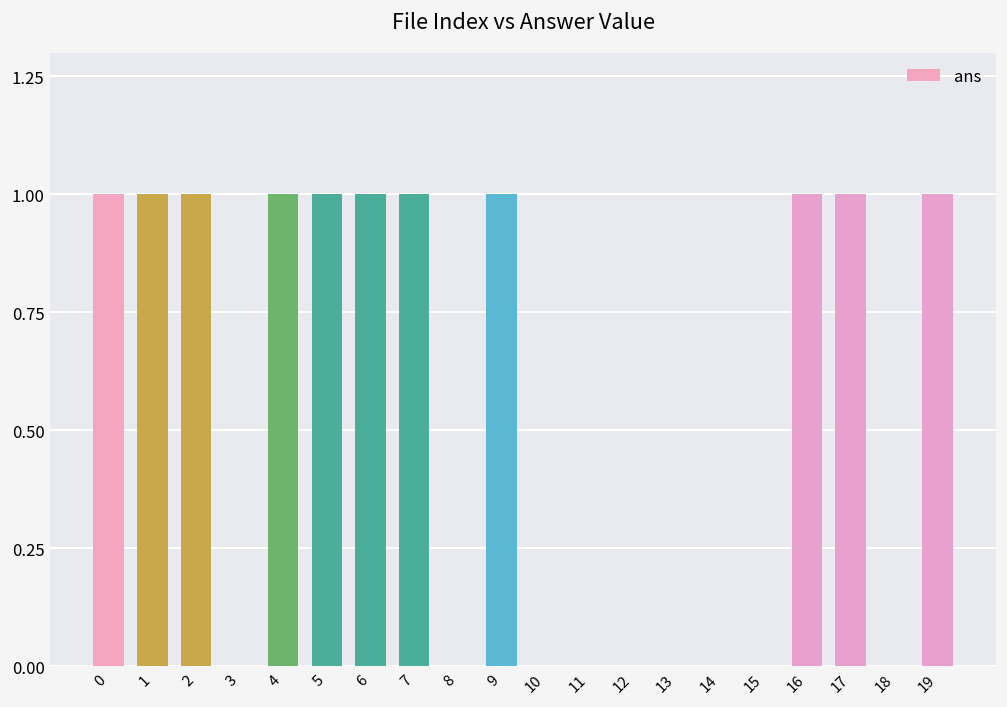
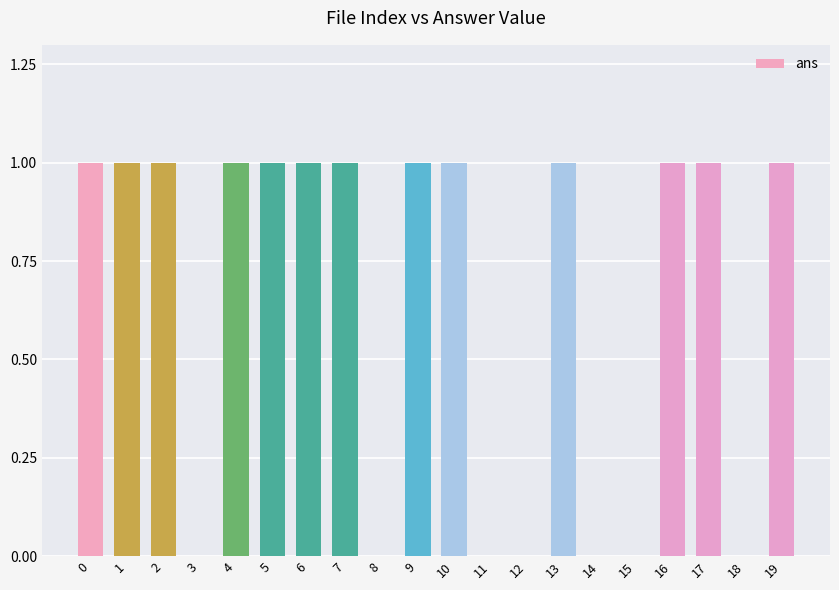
10: 0 -> 1
13: 0 -> 1
